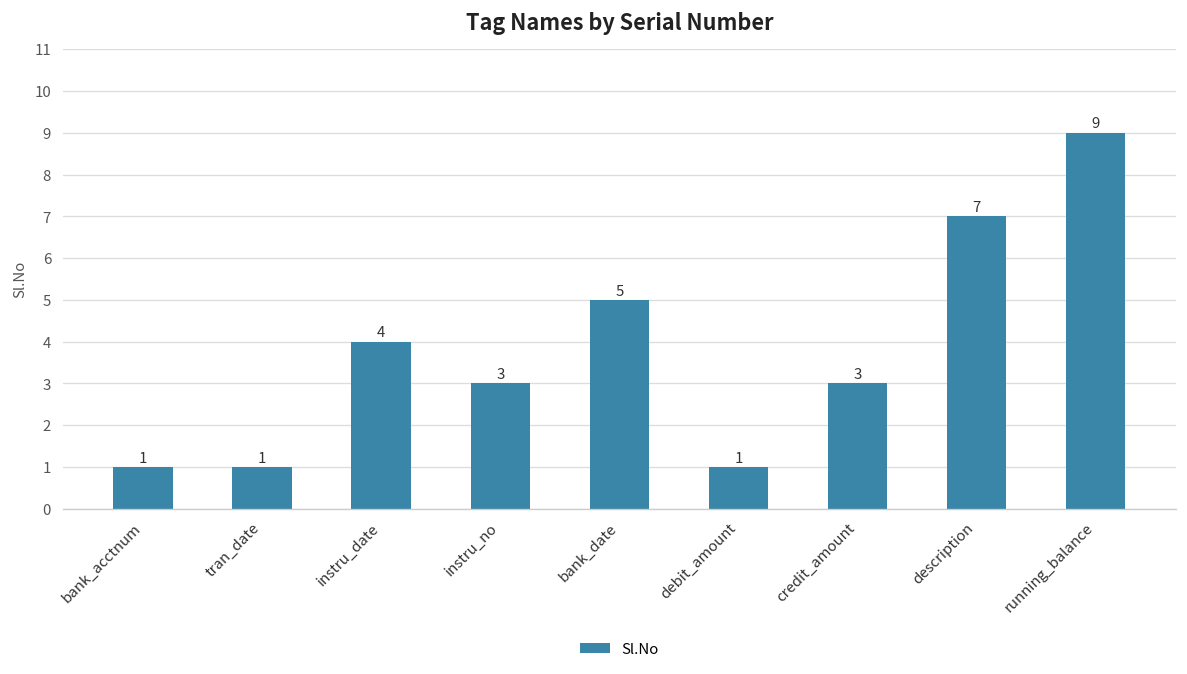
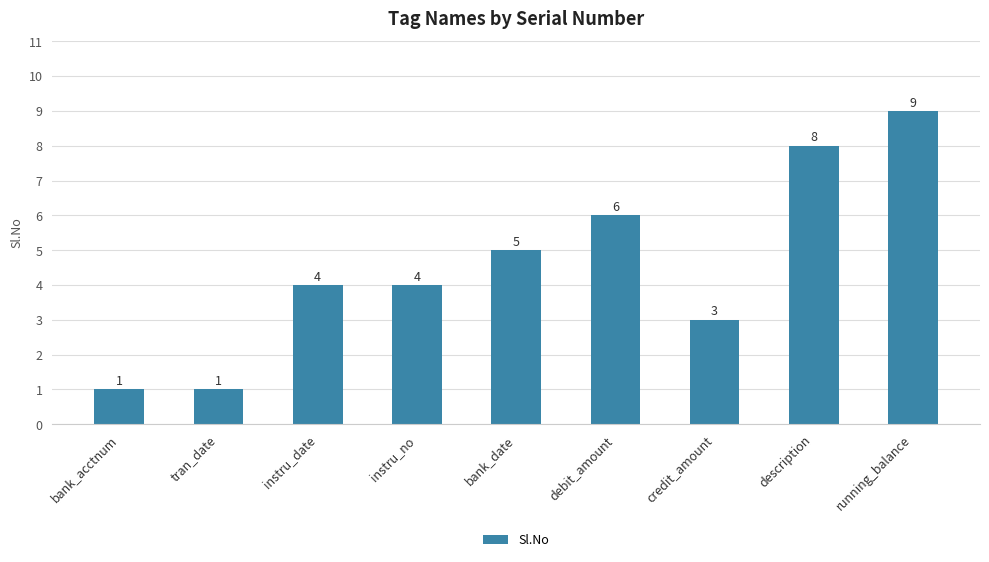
instru_no: 3 -> 4
debit_amount: 1 -> 6
description: 7 -> 8
